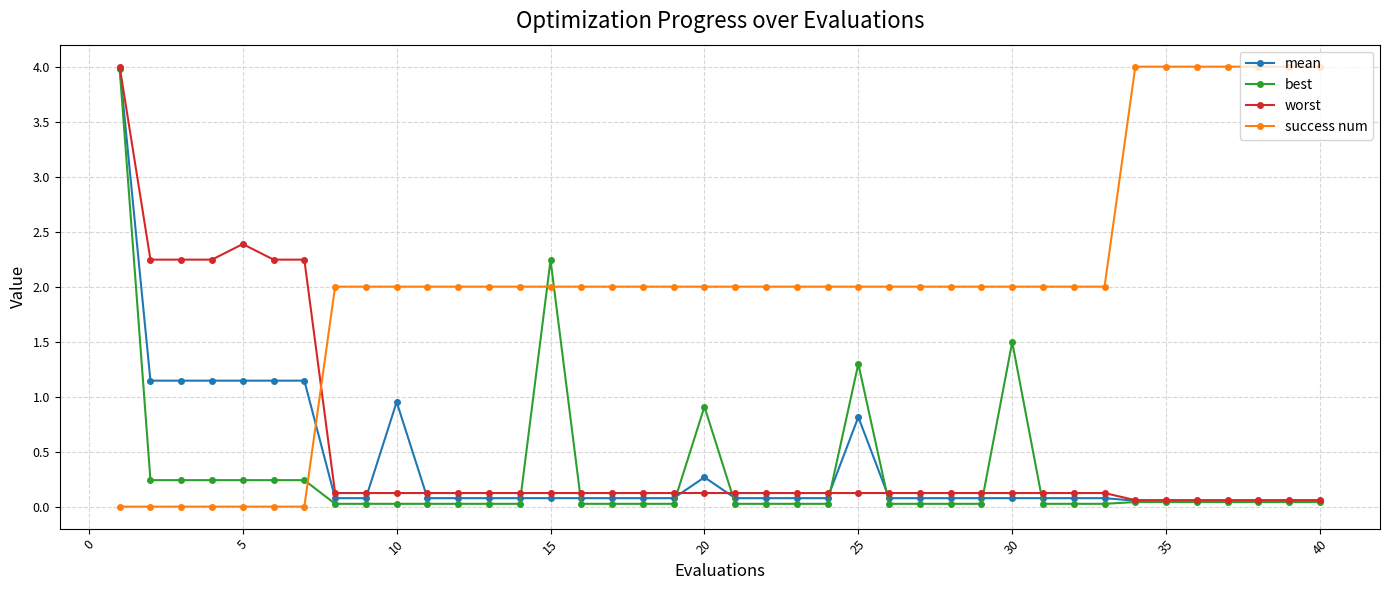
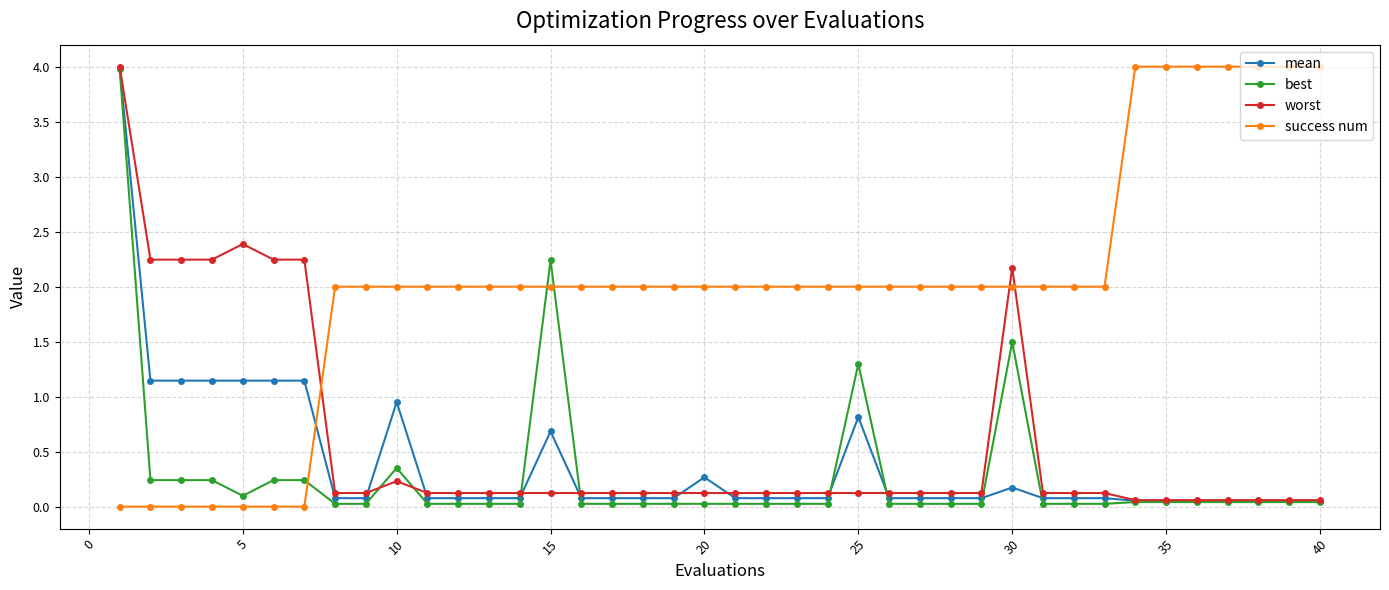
best, 5: 0.24 -> 0.10
best, 10: 0.03 -> 0.35
worst, 10: 0.12 -> 0.23
mean, 15: 0.08 -> 0.68
best, 20: 0.91 -> 0.03
mean, 30: 0.08 -> 0.17
worst, 30: 0.12 -> 2.17
